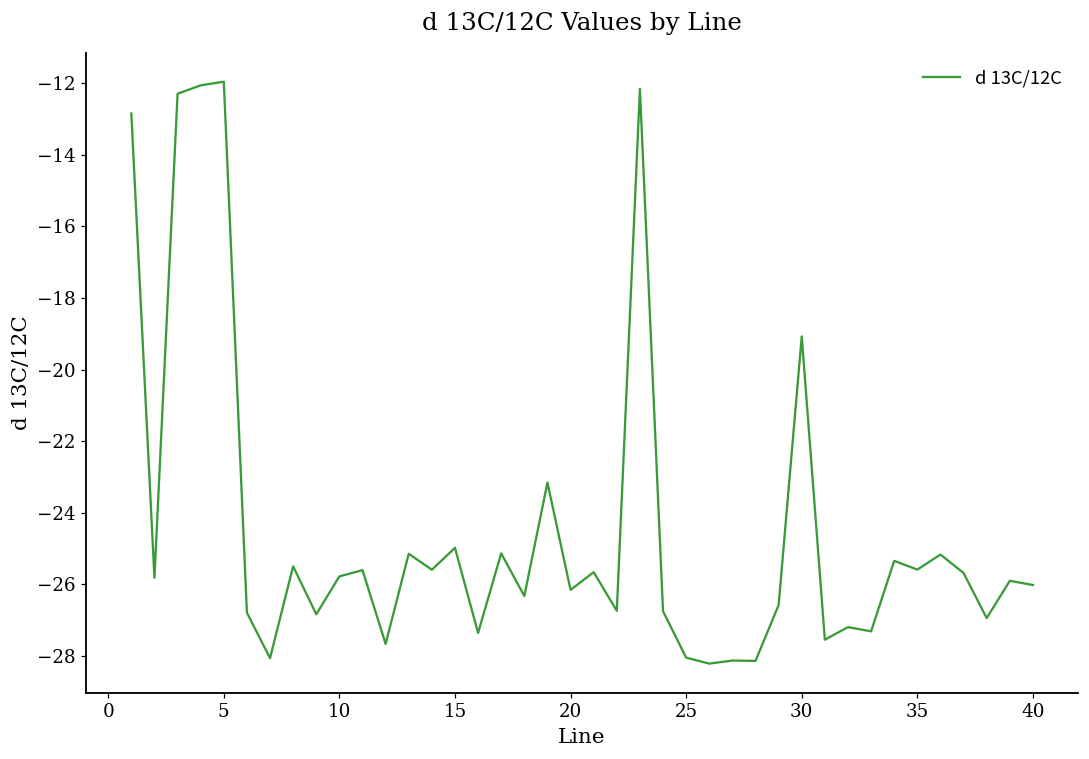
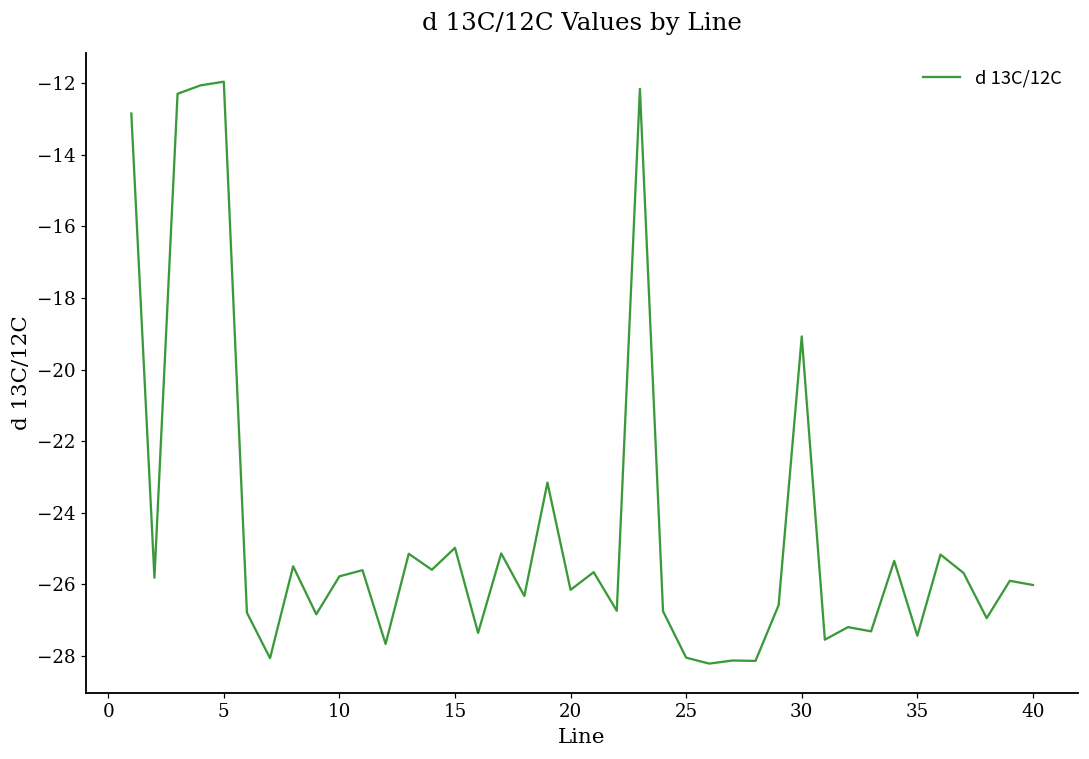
35: -25.6 -> -27.4
